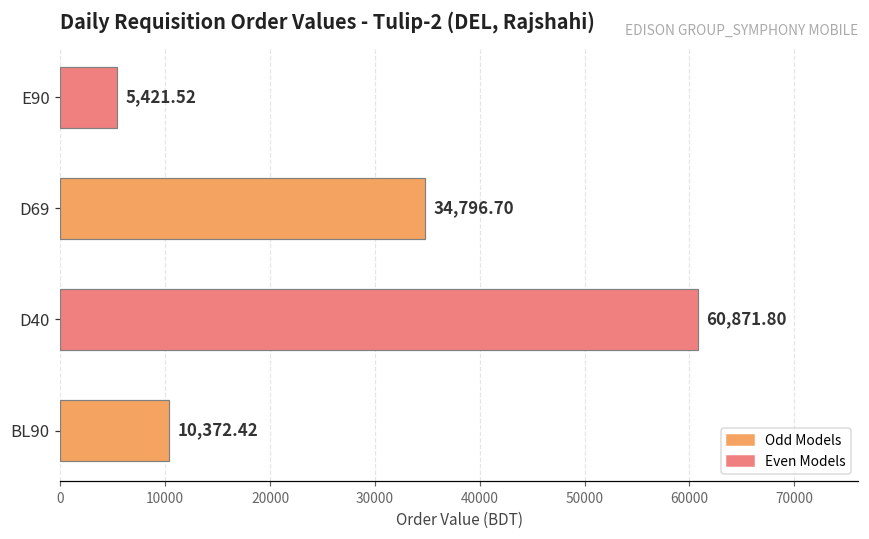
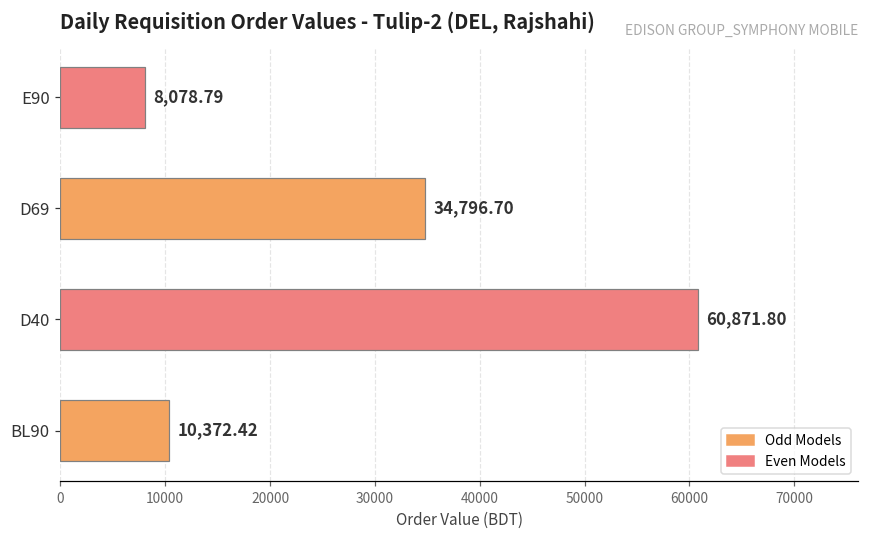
E90: 5,421.52 -> 8,078.79
